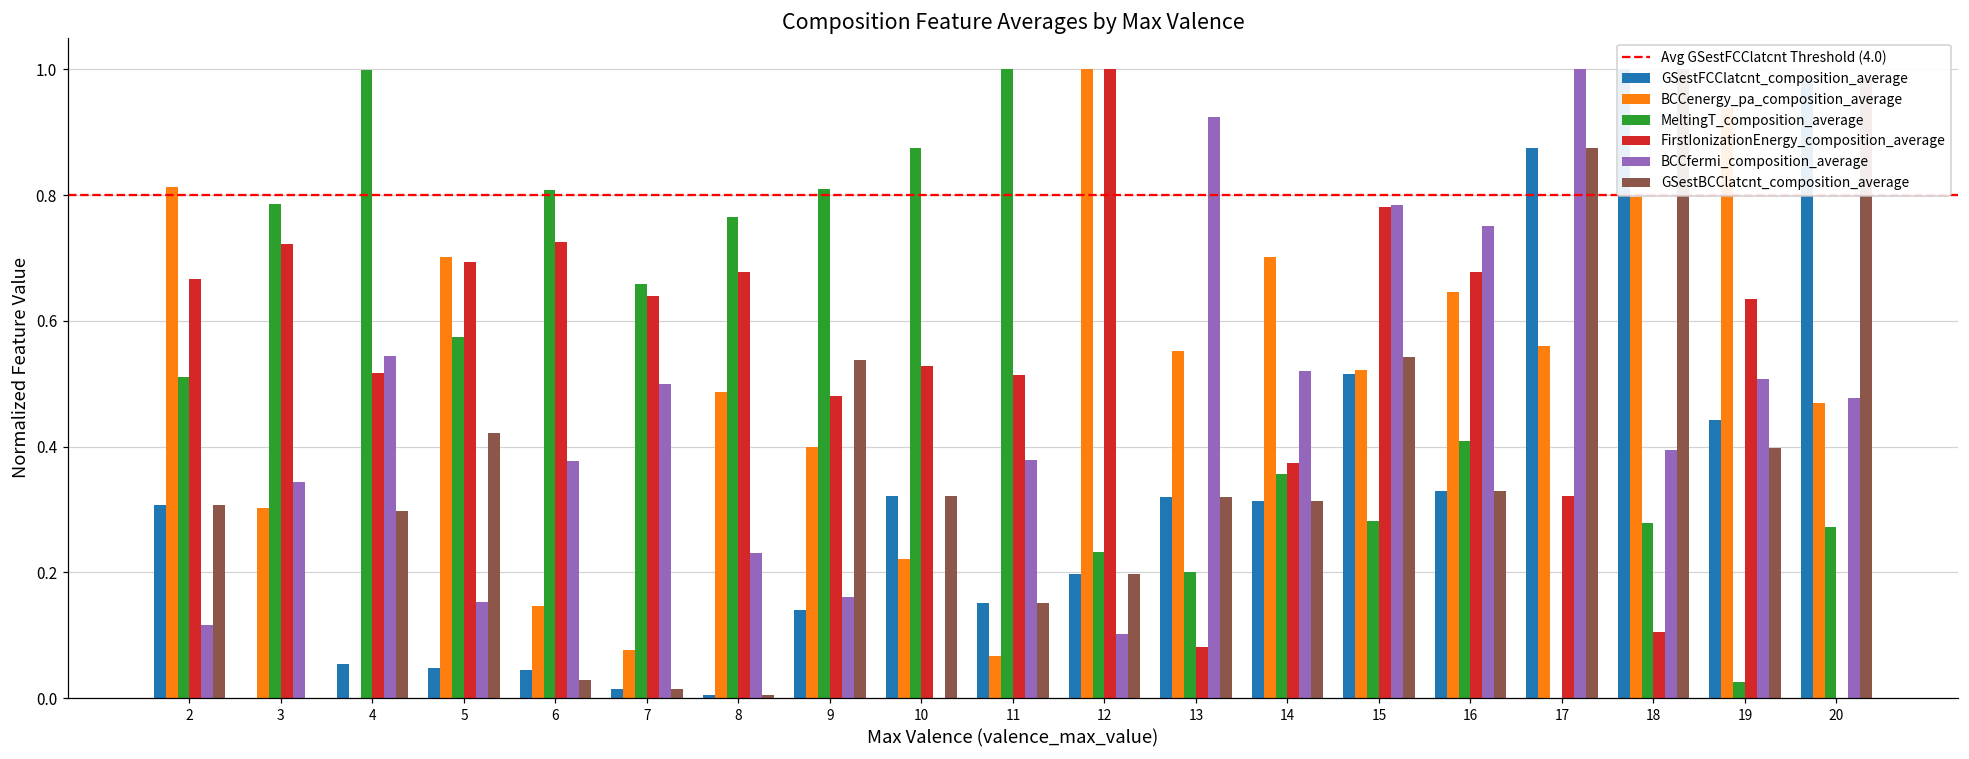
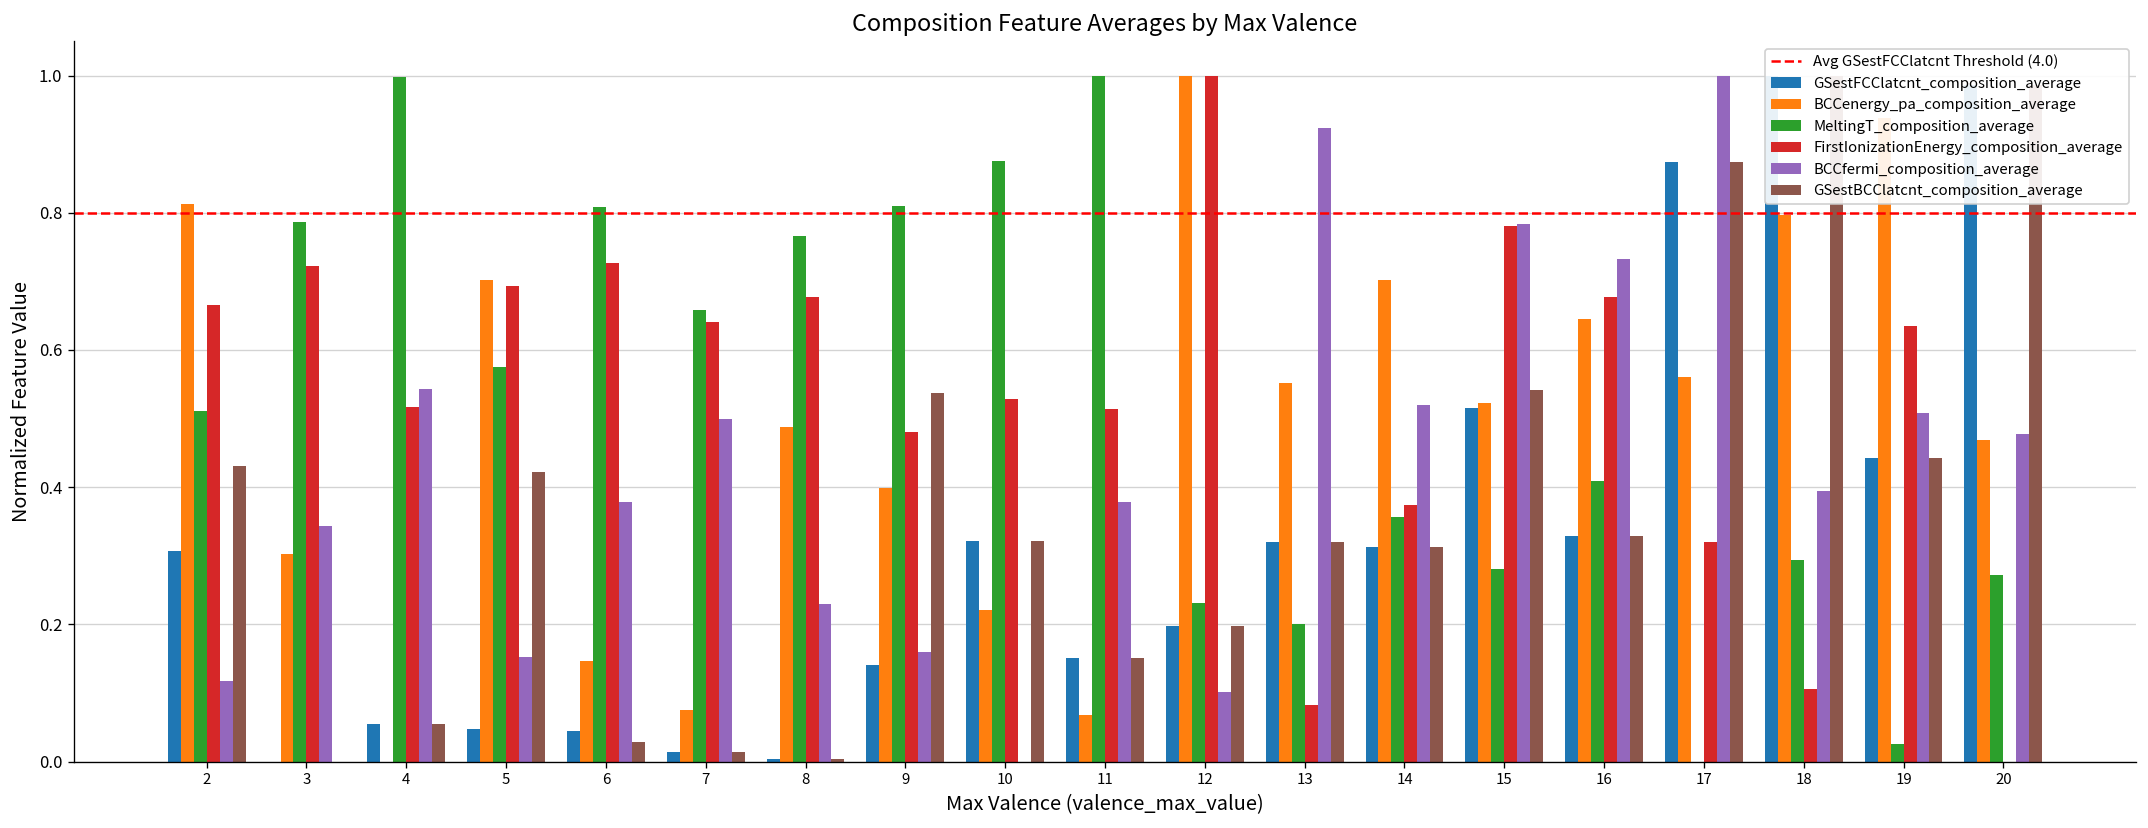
GSestBCClatcnt_composition_average, 2: 0.31 -> 0.43
GSestBCClatcnt_composition_average, 4: 0.30 -> 0.05
BCCfermi_composition_average, 16: 0.75 -> 0.73
MeltingT_composition_average, 18: 0.28 -> 0.29
GSestBCClatcnt_composition_average, 19: 0.40 -> 0.44
